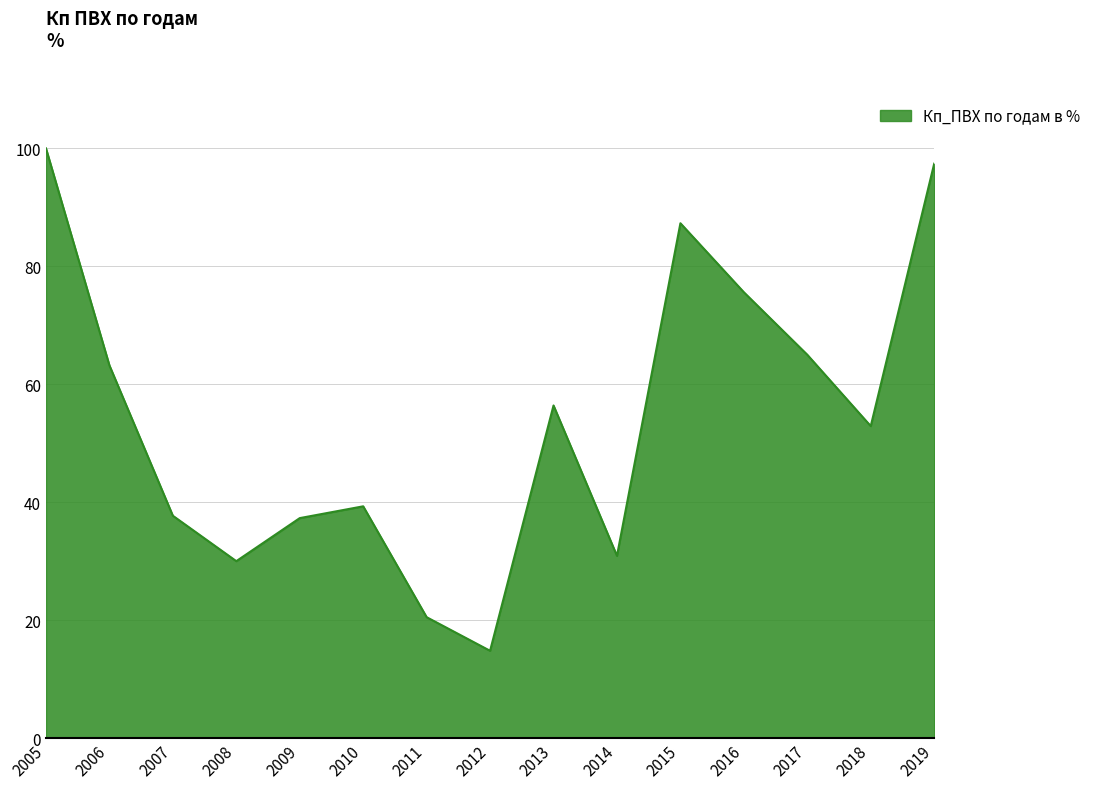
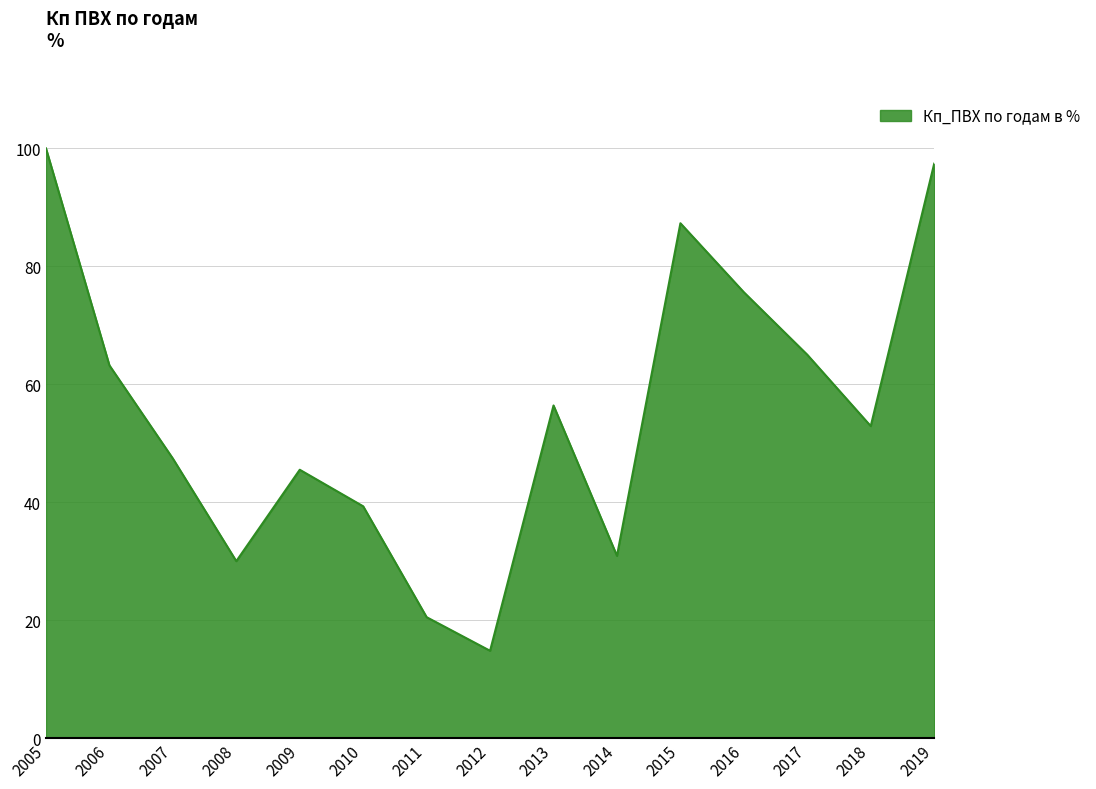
2007: 38 -> 47
2009: 37 -> 46
